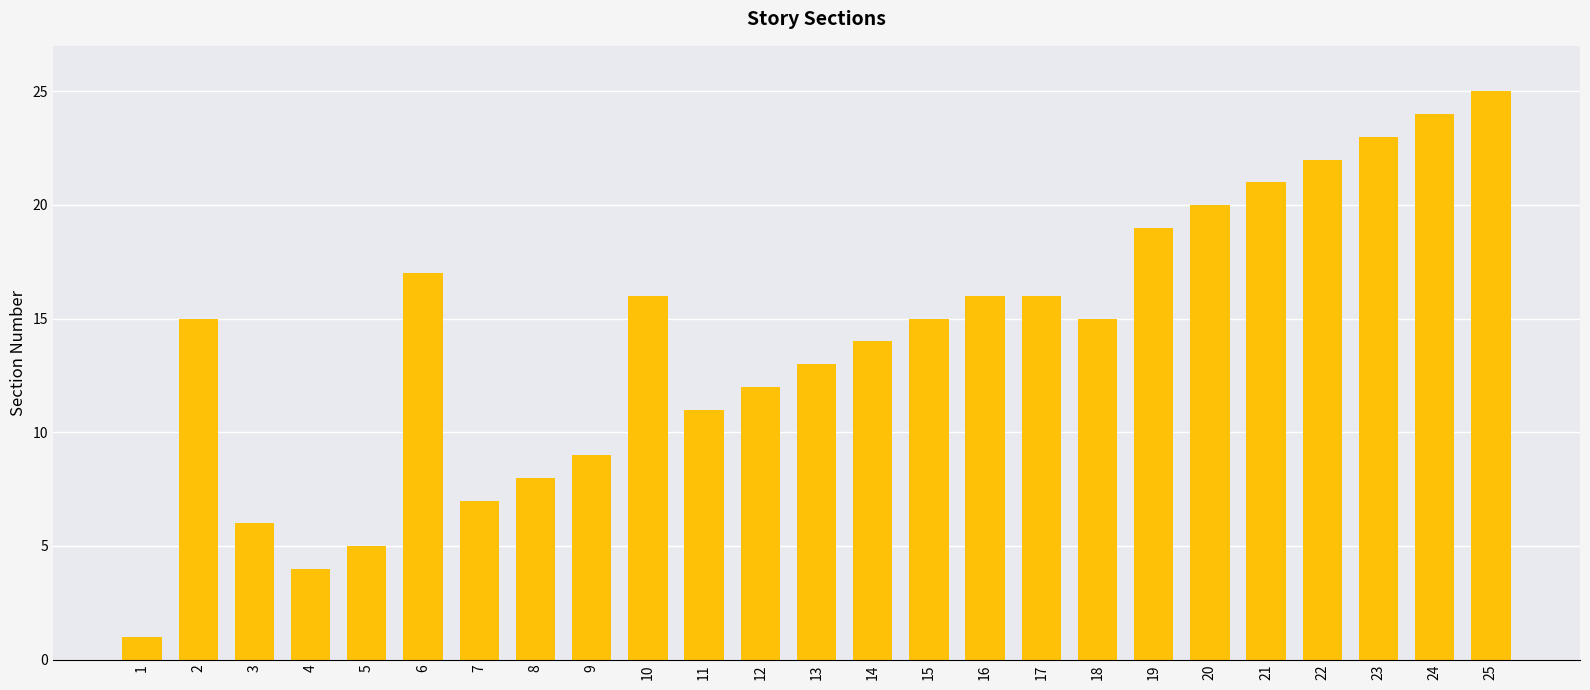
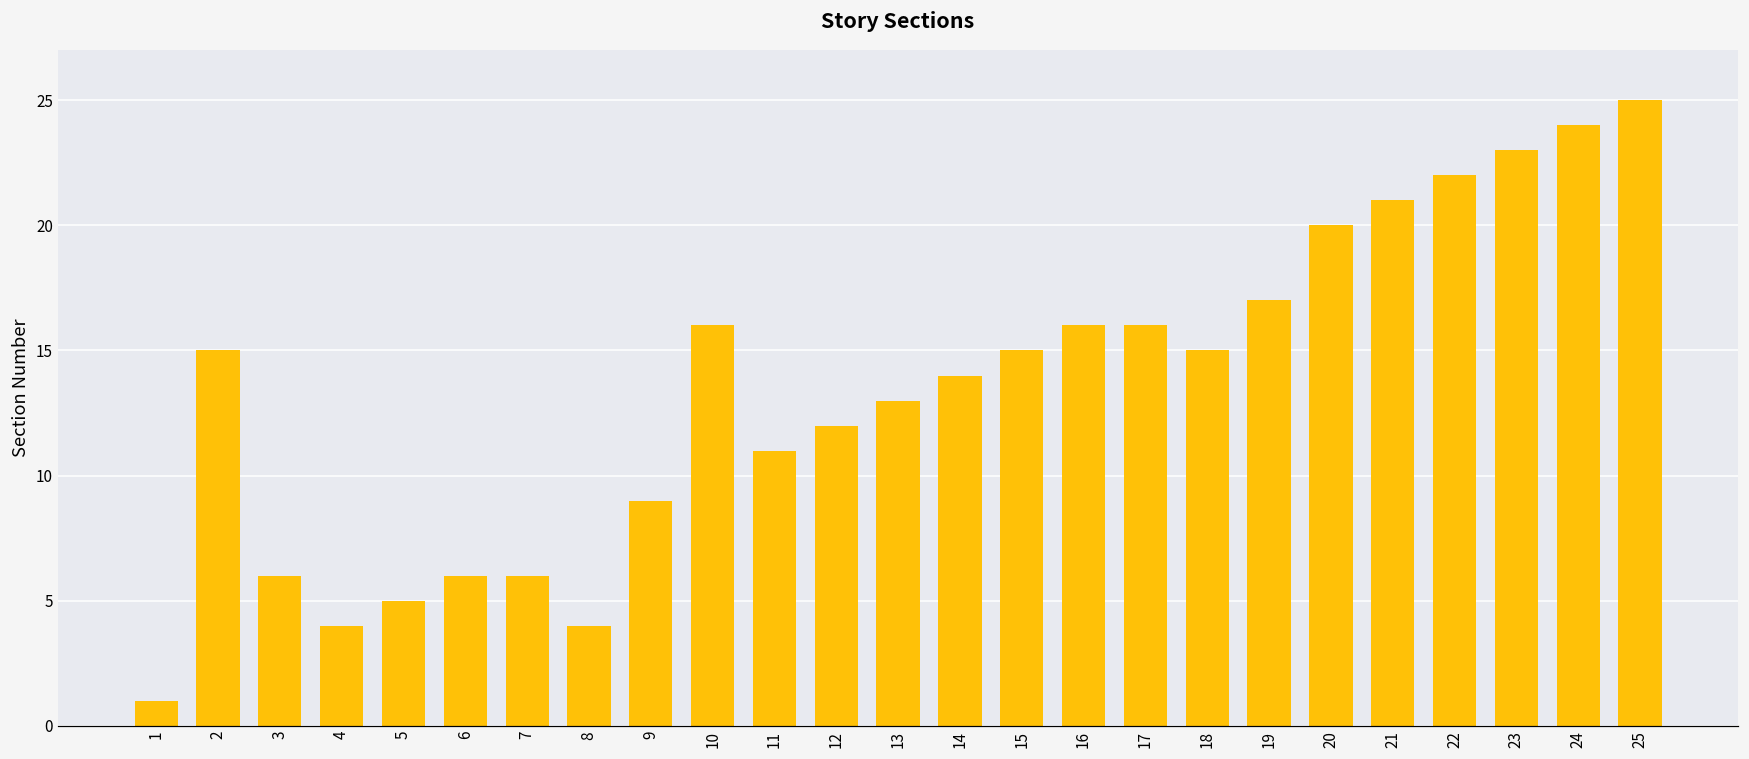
6: 17 -> 6
7: 7 -> 6
8: 8 -> 4
19: 19 -> 17
